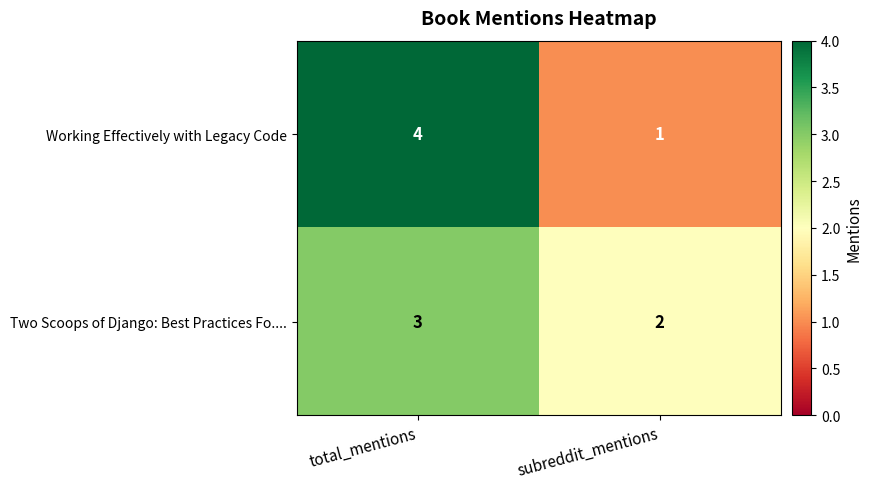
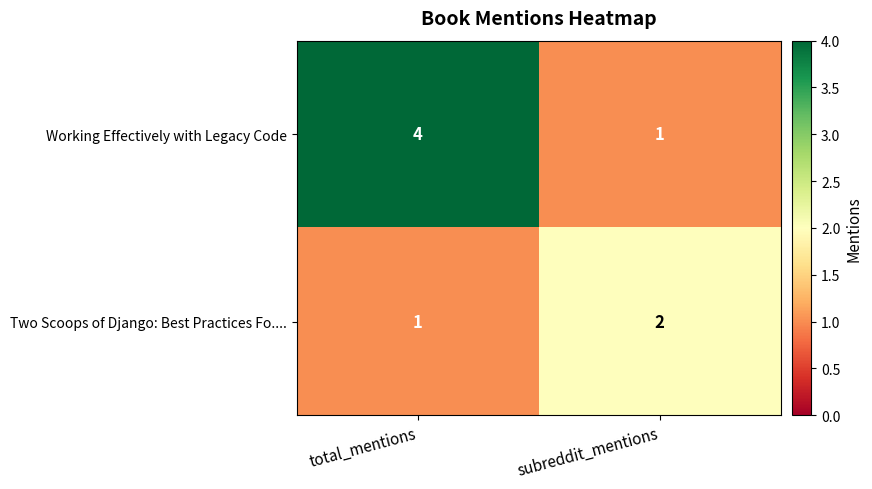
Two Scoops of Django: Best Practices Fo...., total_mentions: 3 -> 1
